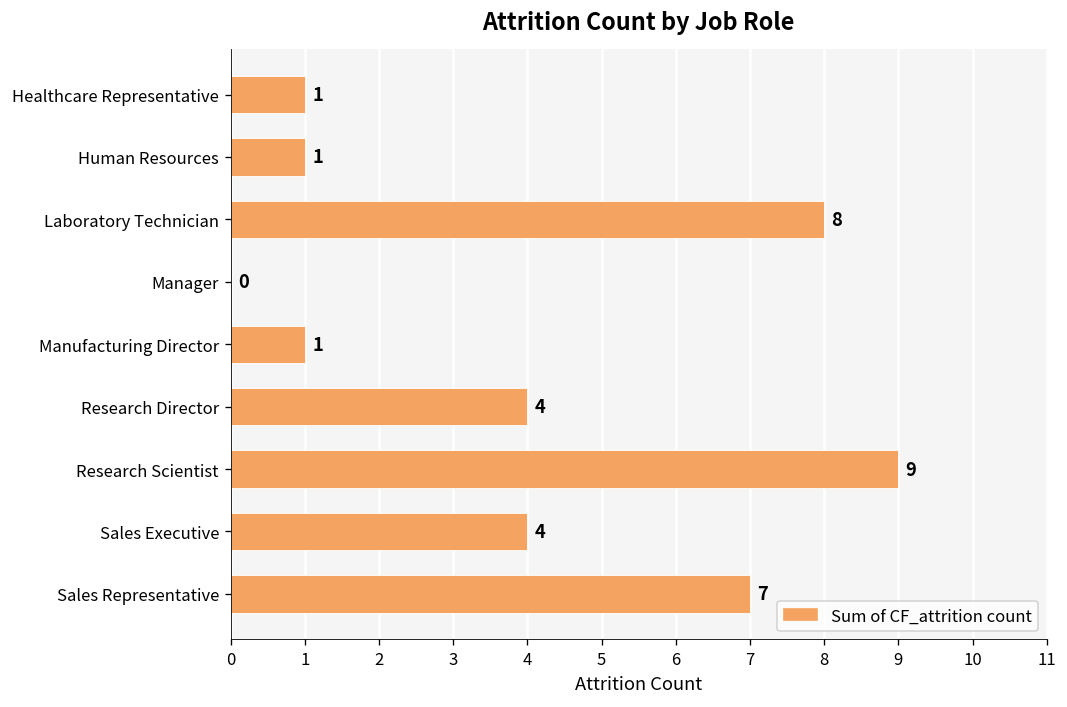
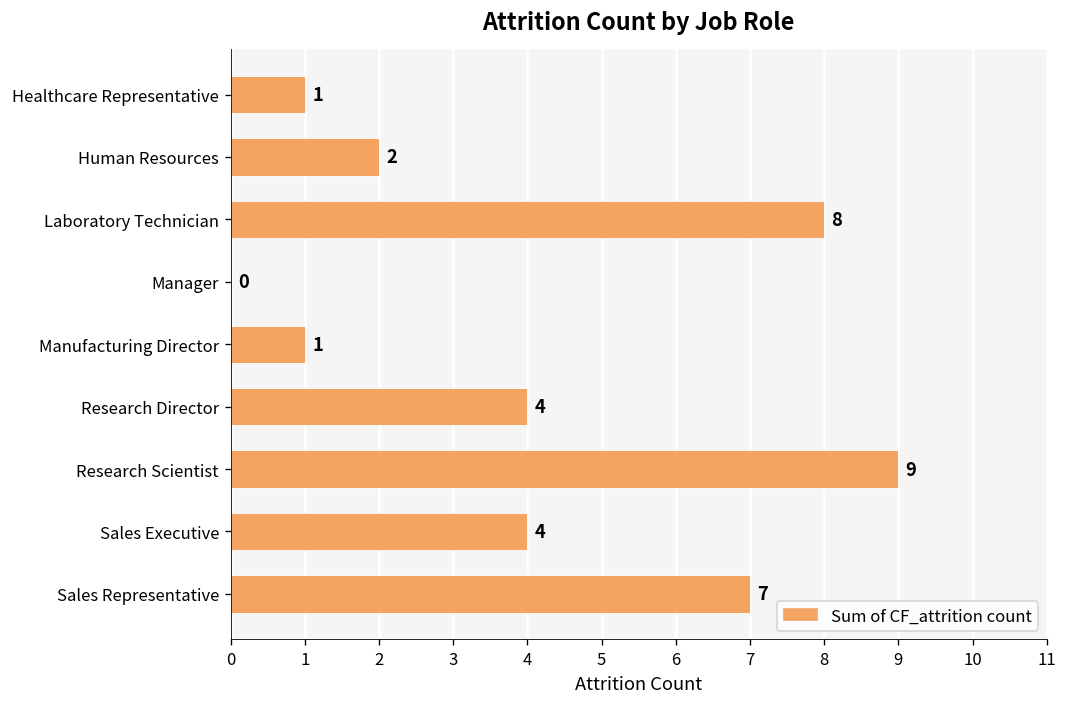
Human Resources: 1 -> 2
